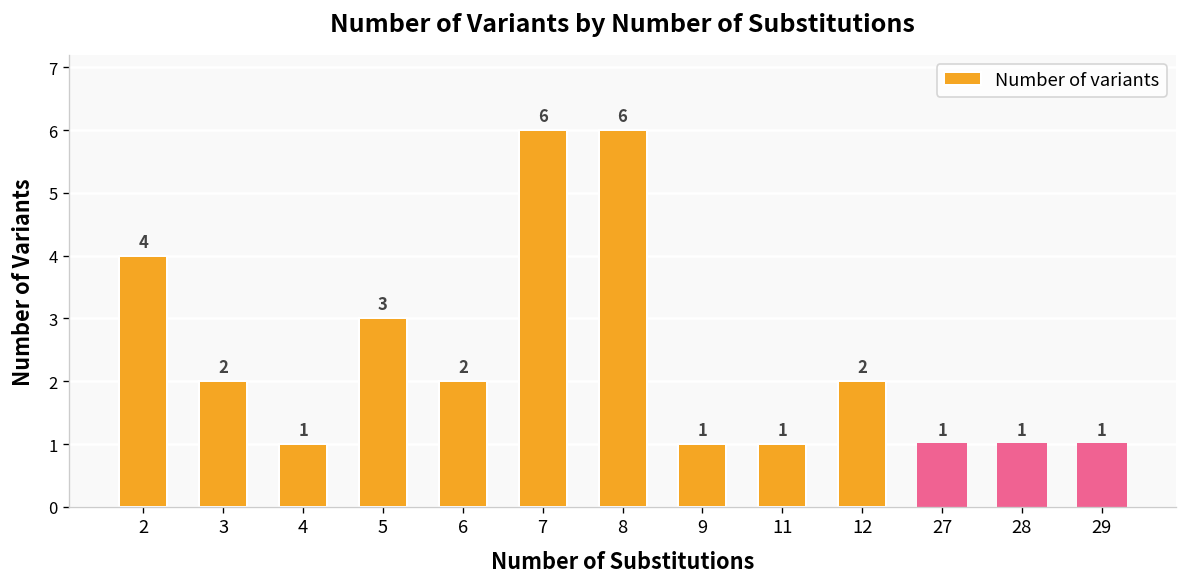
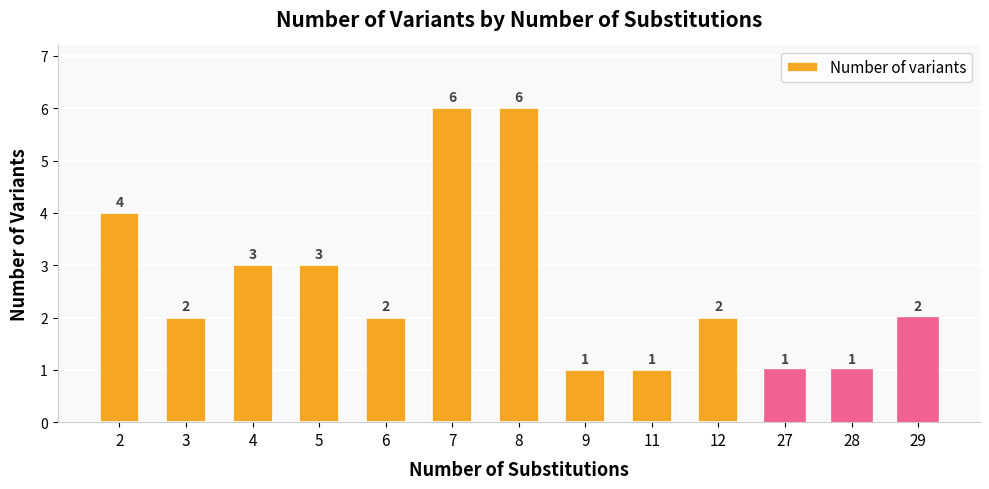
4: 1 -> 3
29: 1 -> 2
